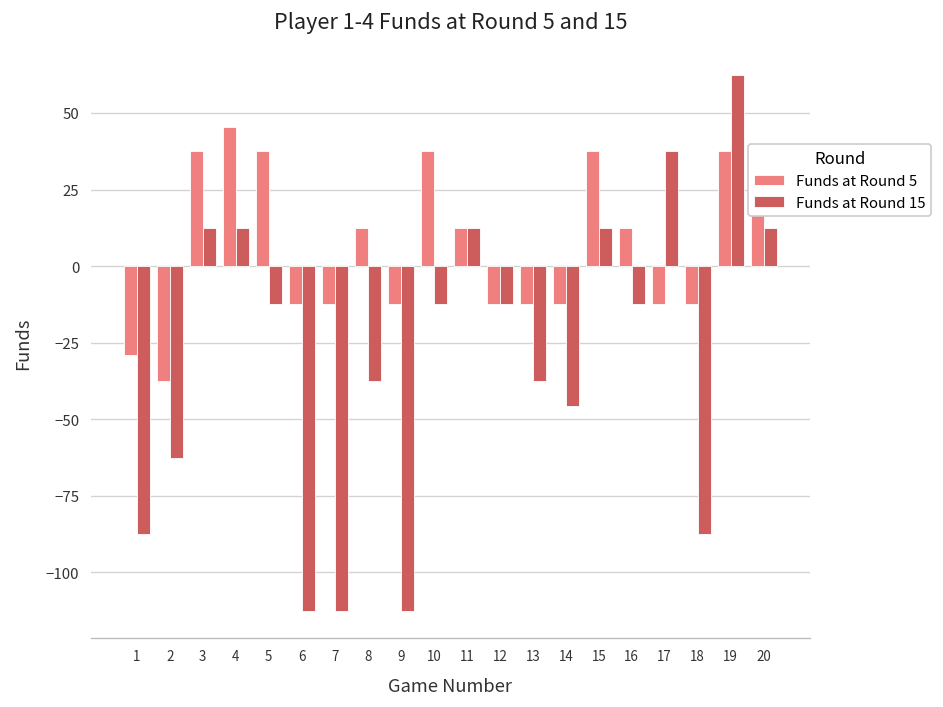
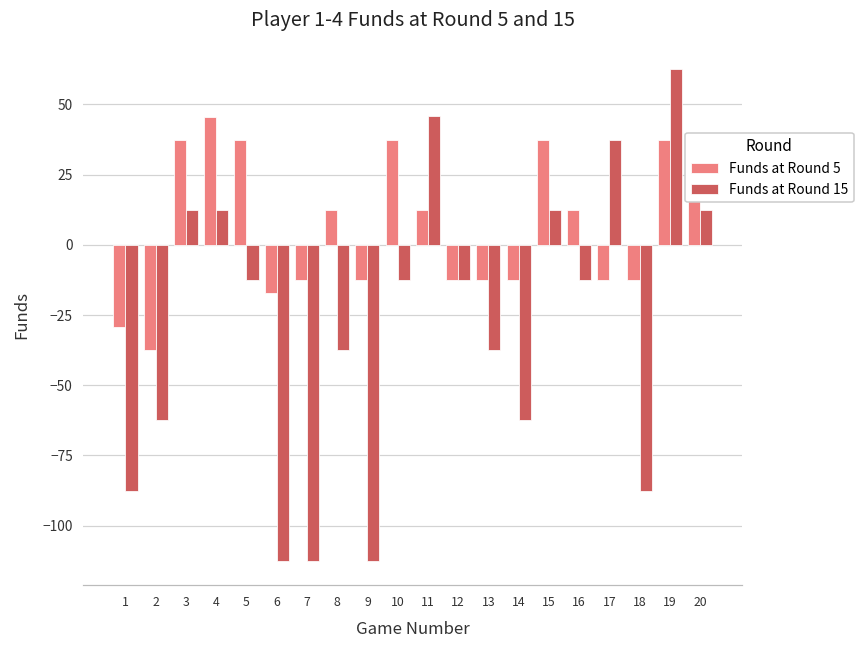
Funds at Round 5, 6: -13 -> -17
Funds at Round 15, 11: 13 -> 46
Funds at Round 15, 14: -46 -> -63
